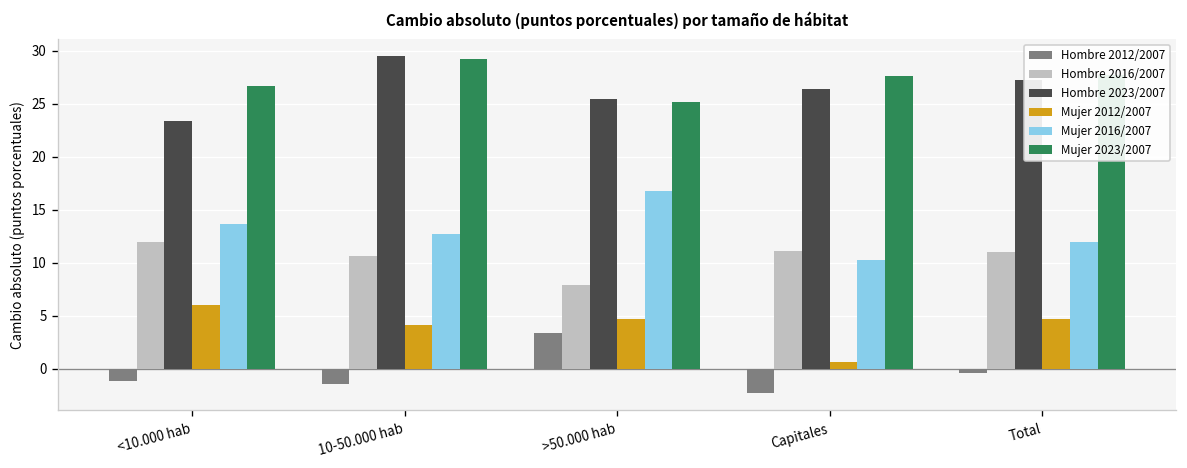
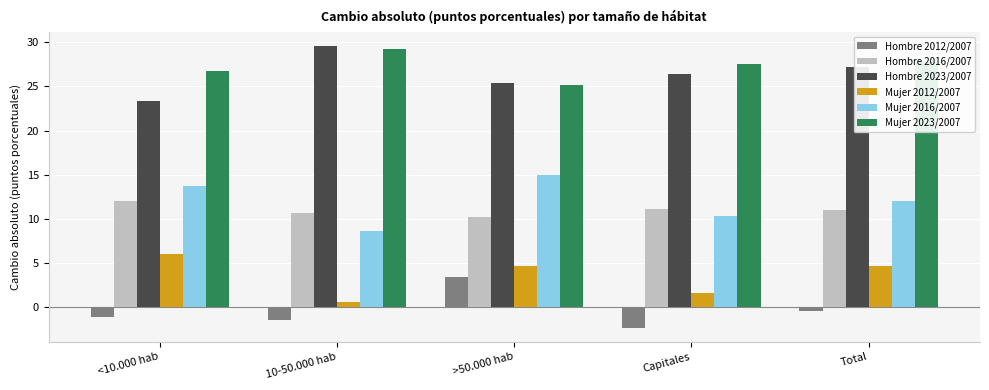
Mujer 2012/2007, 10-50.000 hab: 4 -> 1
Mujer 2016/2007, 10-50.000 hab: 13 -> 9
Hombre 2016/2007, >50.000 hab: 8 -> 10
Mujer 2016/2007, >50.000 hab: 17 -> 15
Mujer 2012/2007, Capitales: 1 -> 2
